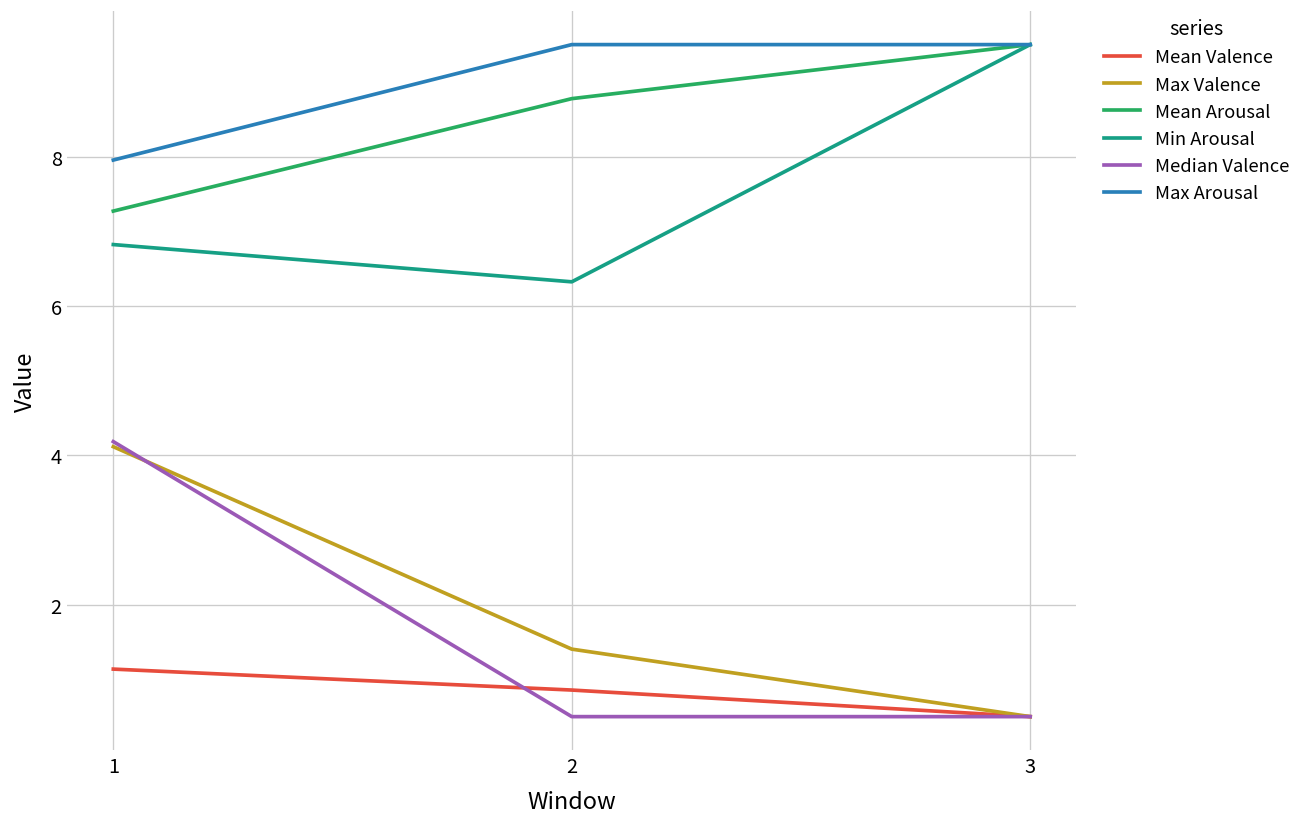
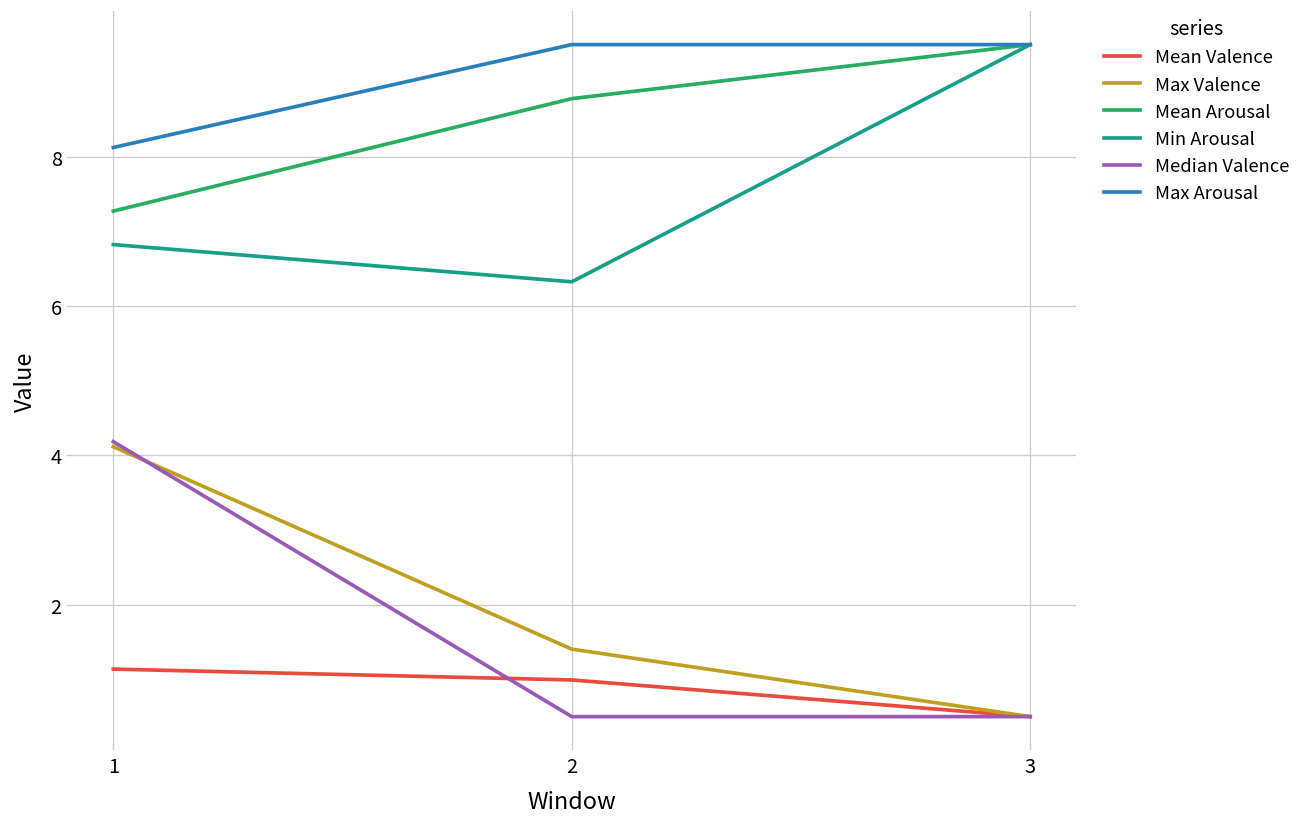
Max Arousal, 1: 8.0 -> 8.1
Mean Valence, 2: 0.9 -> 1.0
